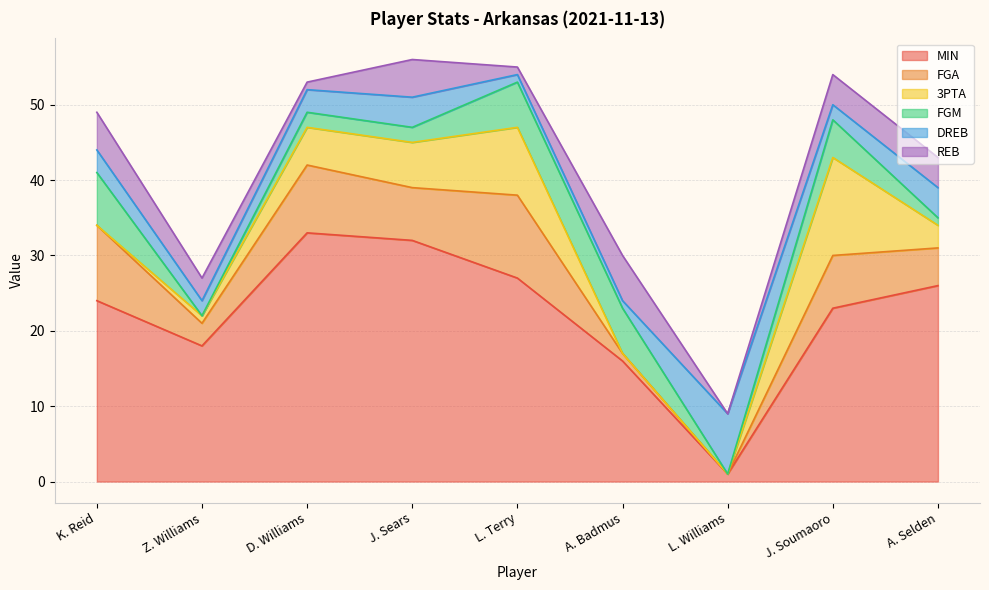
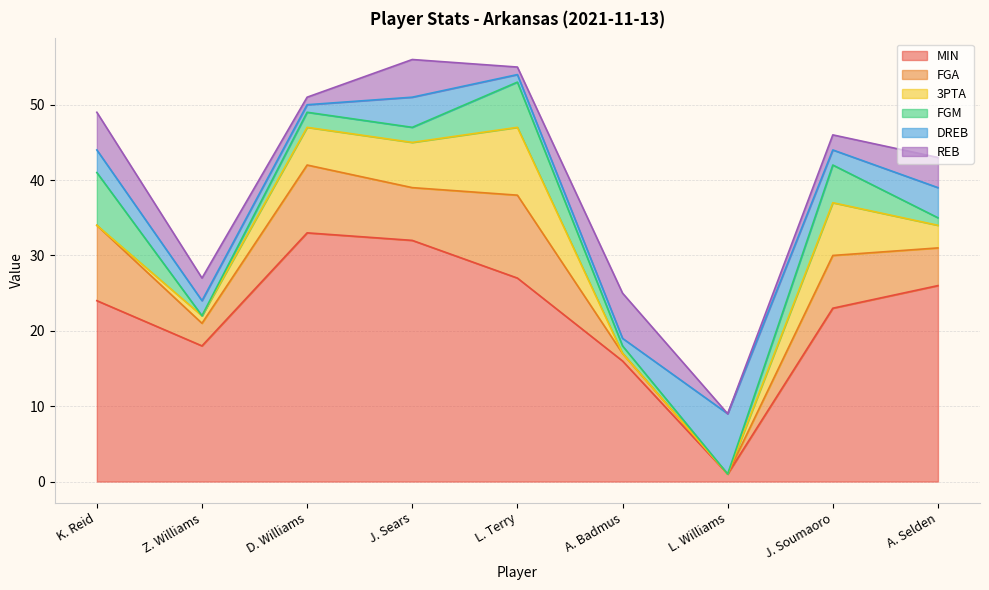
DREB, D. Williams: 3 -> 1
FGM, A. Badmus: 6 -> 1
3PTA, J. Soumaoro: 13 -> 7
REB, J. Soumaoro: 4 -> 2
